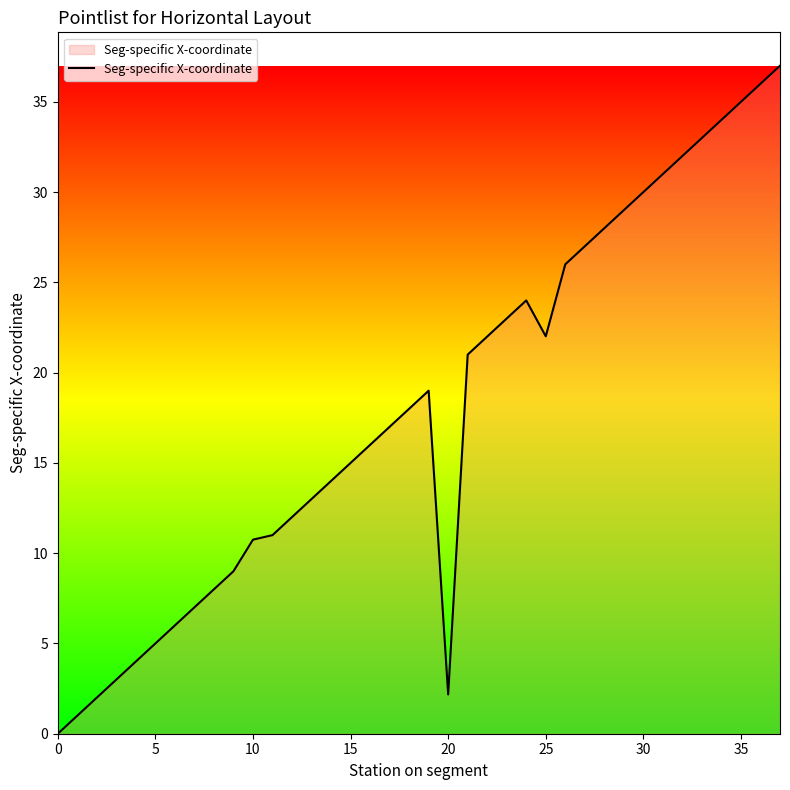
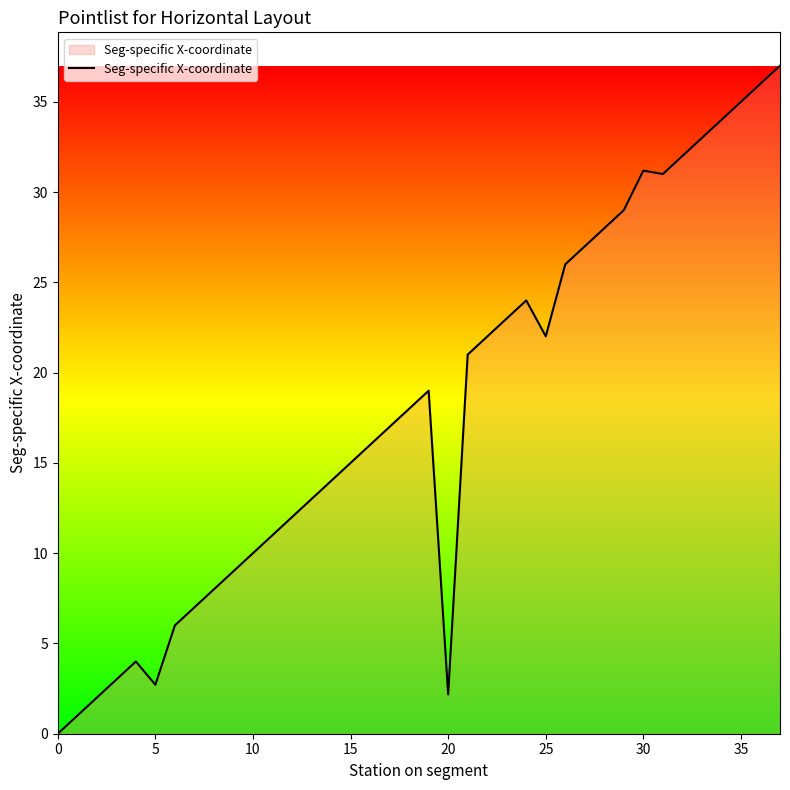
5: 5.0 -> 2.7
10: 10.7 -> 10.0
30: 30.0 -> 31.2
